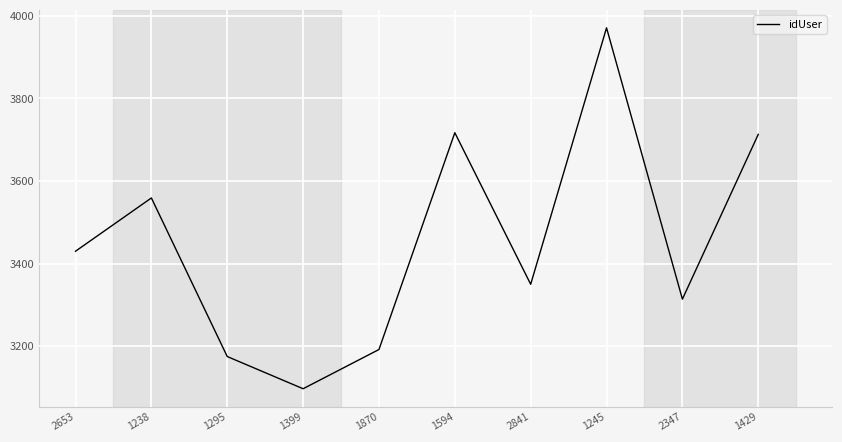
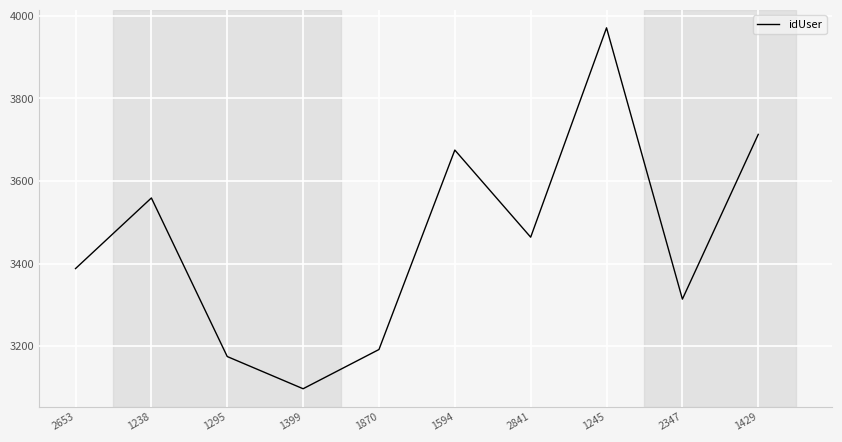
2653: 3430 -> 3390
1594: 3720 -> 3680
2841: 3350 -> 3460
